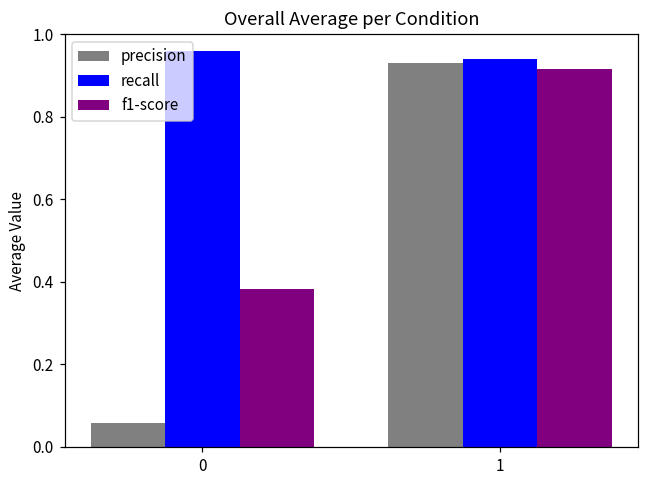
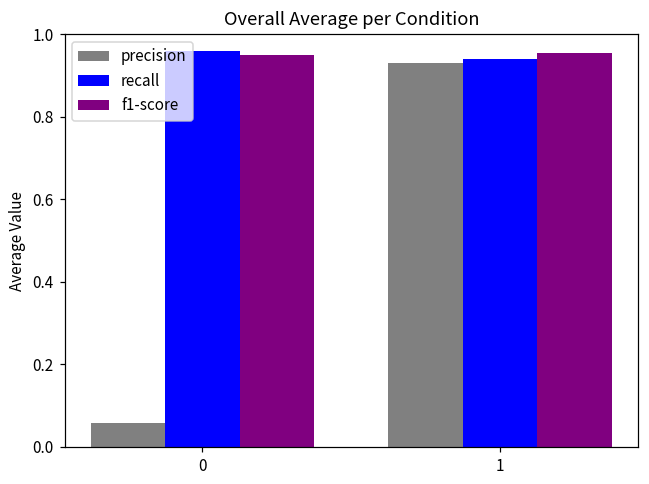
f1-score, 0: 0.38 -> 0.95
f1-score, 1: 0.92 -> 0.96
